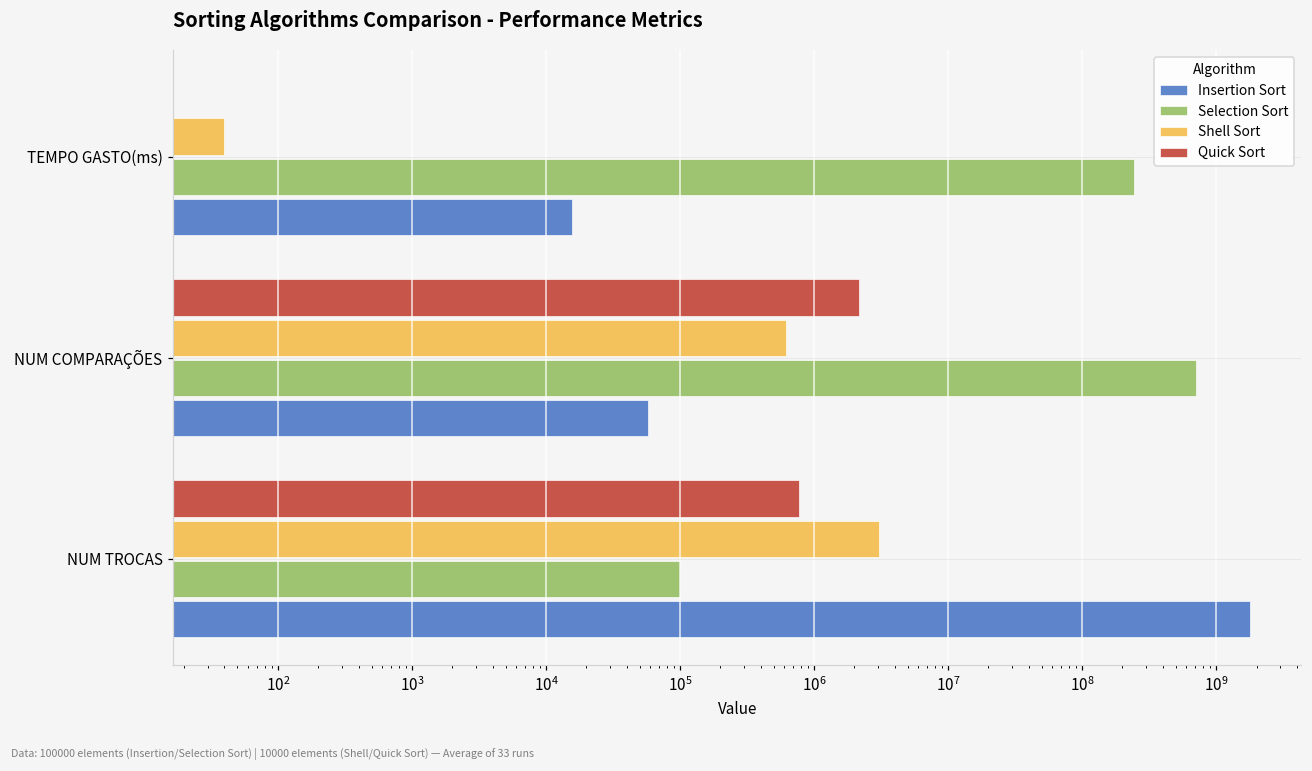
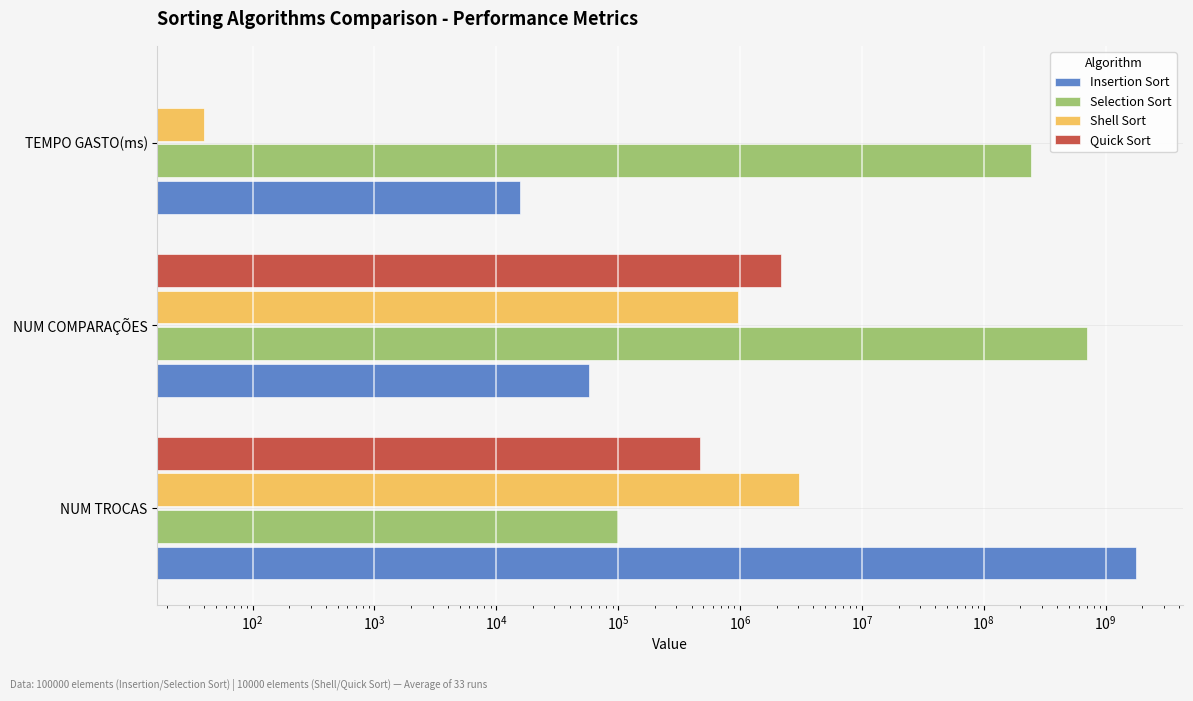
Shell Sort, NUM COMPARAÇÕES: 600000 -> 1000000
Quick Sort, NUM TROCAS: 800000 -> 470000
